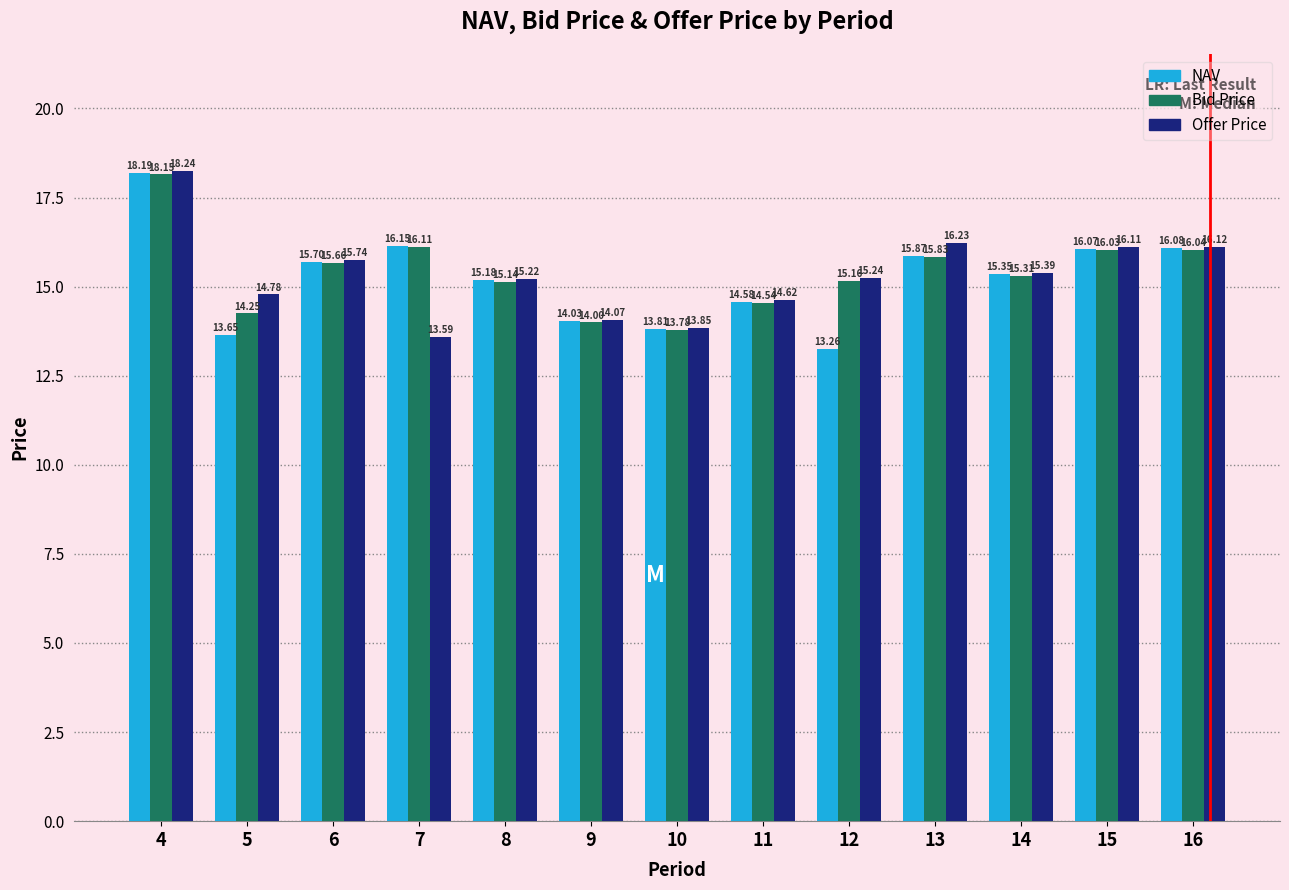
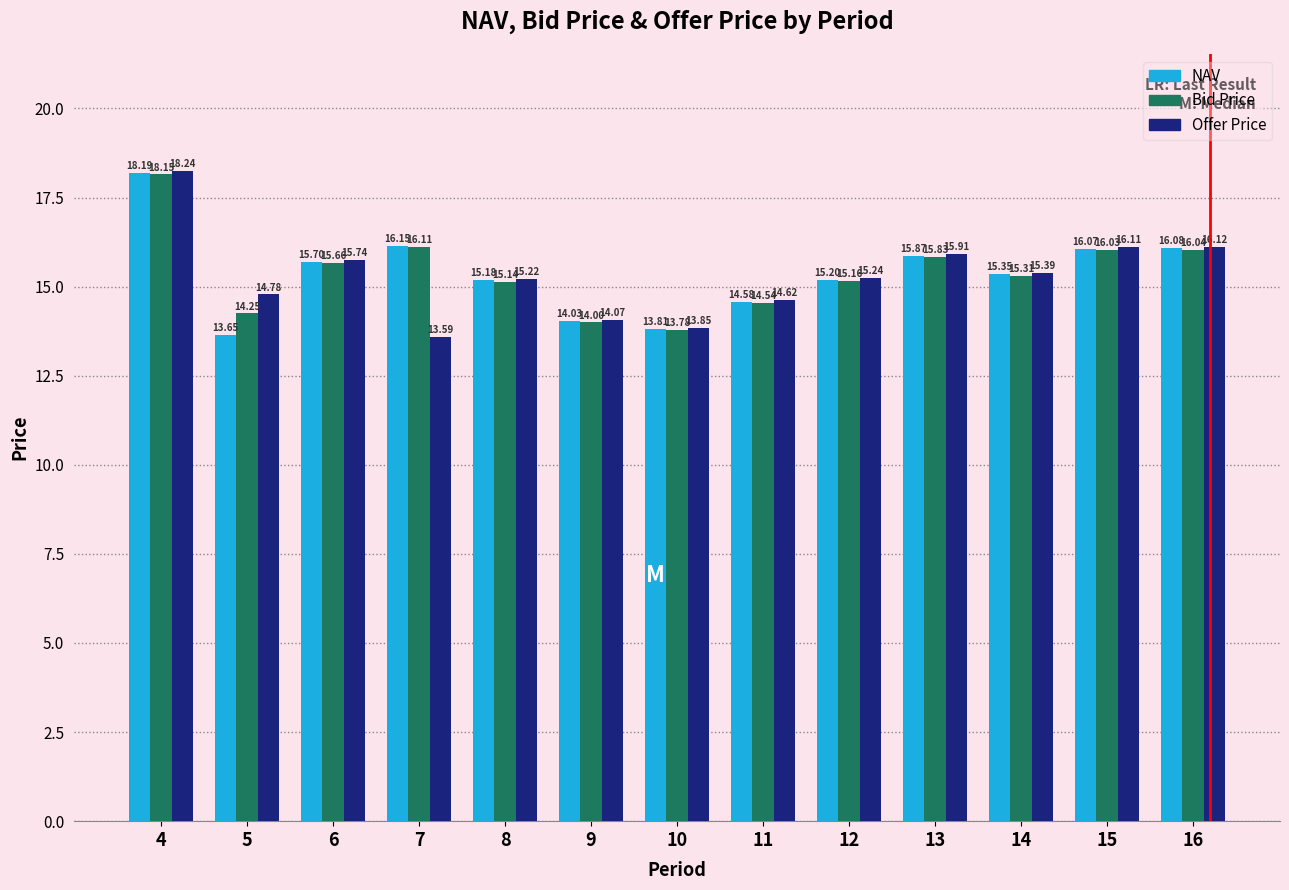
NAV, 12: 13.26 -> 15.20
Offer Price, 13: 16.23 -> 15.91
